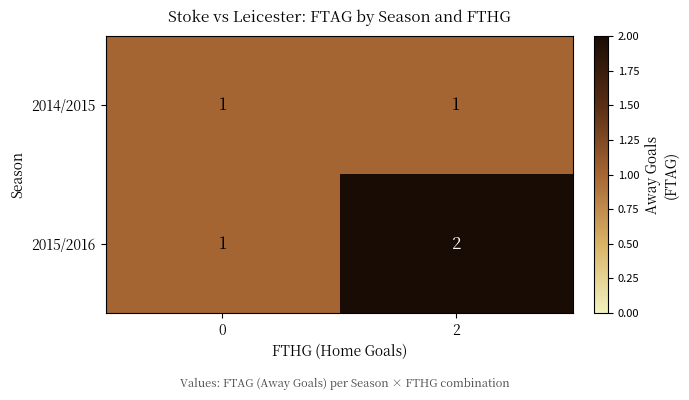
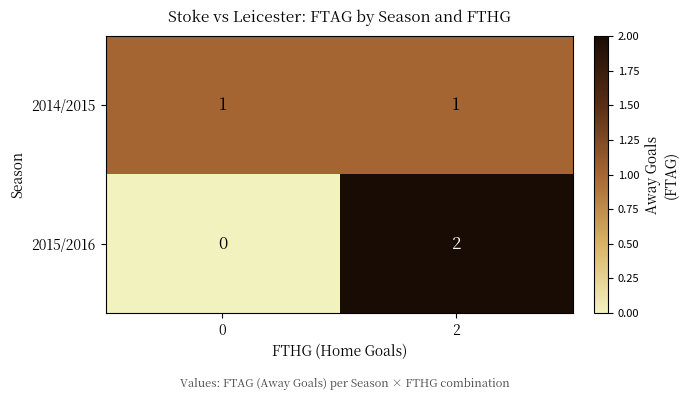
2015/2016, 0: 1 -> 0
